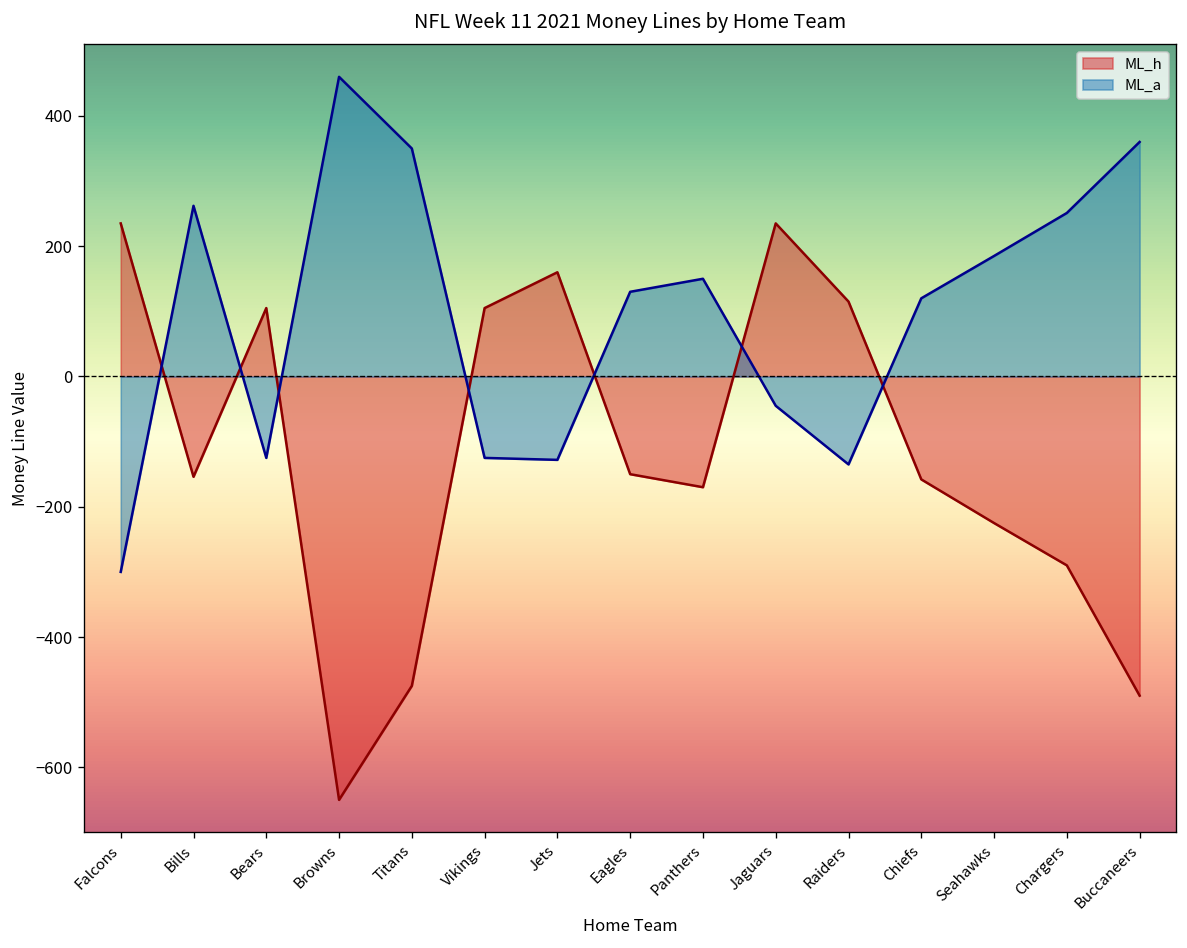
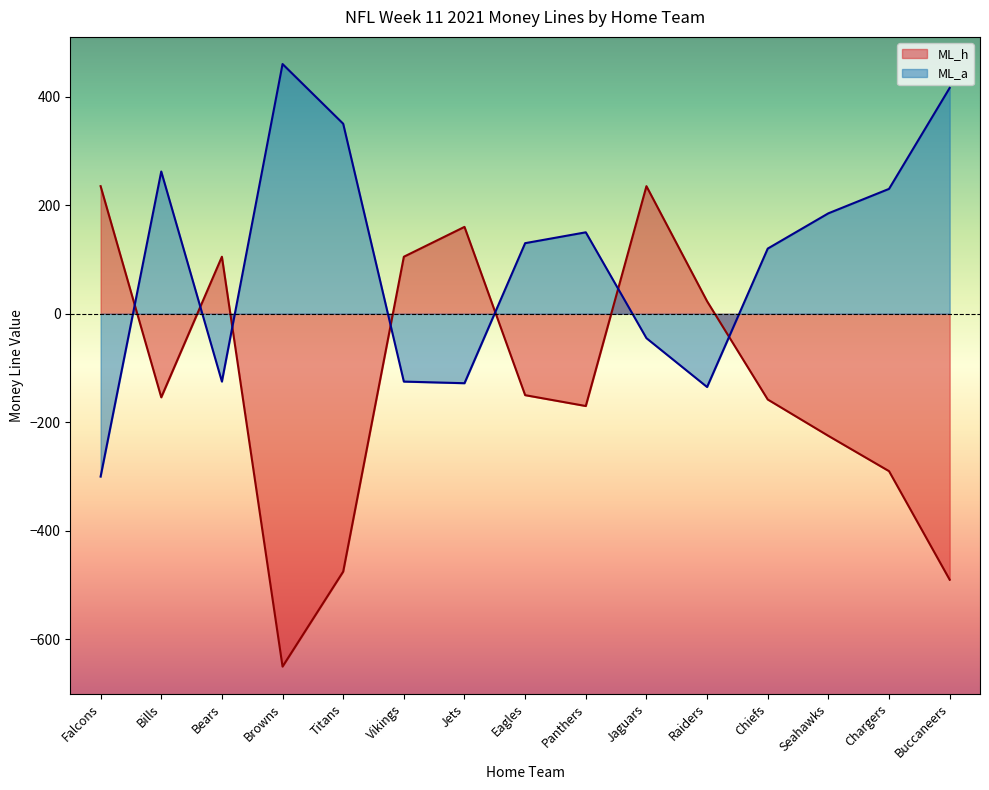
ML_h, Raiders: 120 -> 20
ML_a, Chargers: 250 -> 230
ML_a, Buccaneers: 360 -> 420
